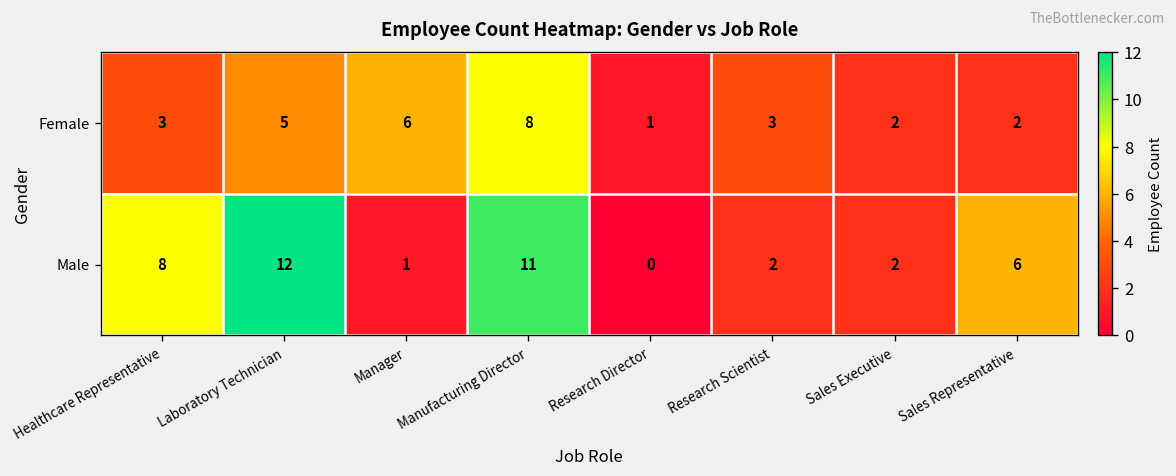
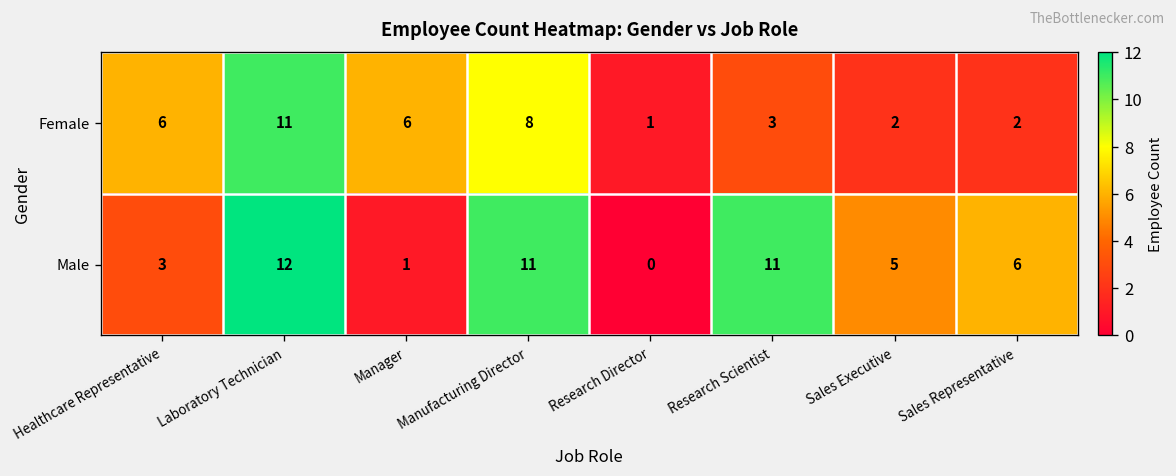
Female, Healthcare Representative: 3 -> 6
Female, Laboratory Technician: 5 -> 11
Male, Healthcare Representative: 8 -> 3
Male, Research Scientist: 2 -> 11
Male, Sales Executive: 2 -> 5
